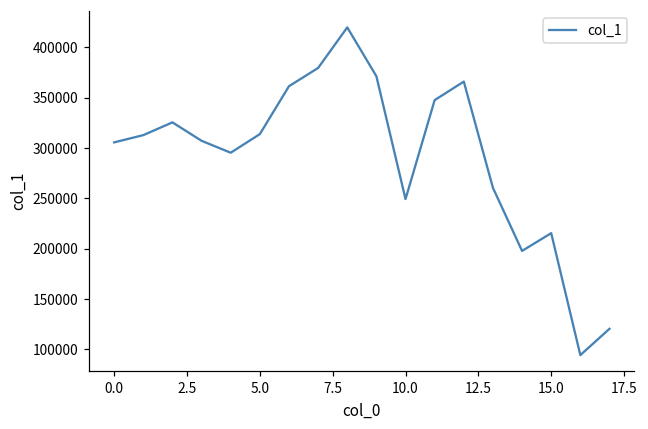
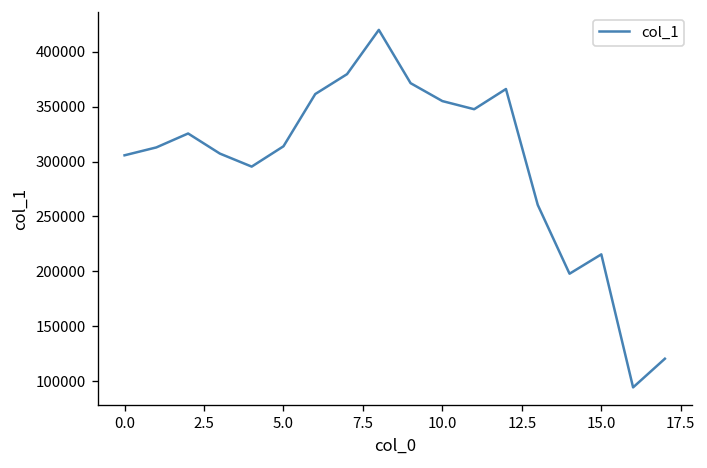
10.0: 250000 -> 360000
